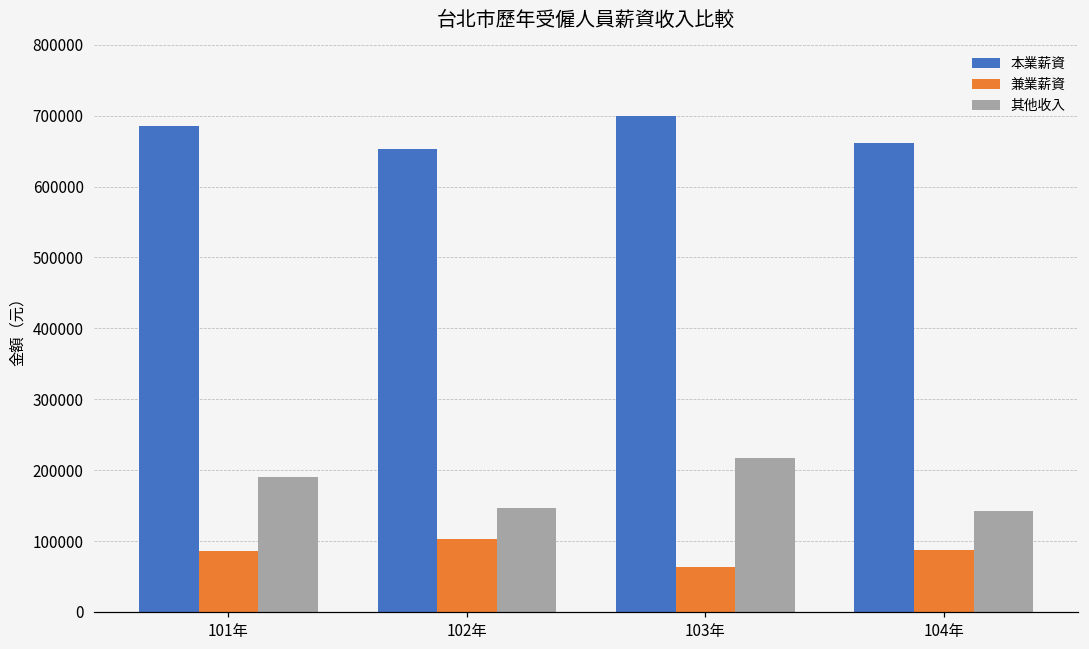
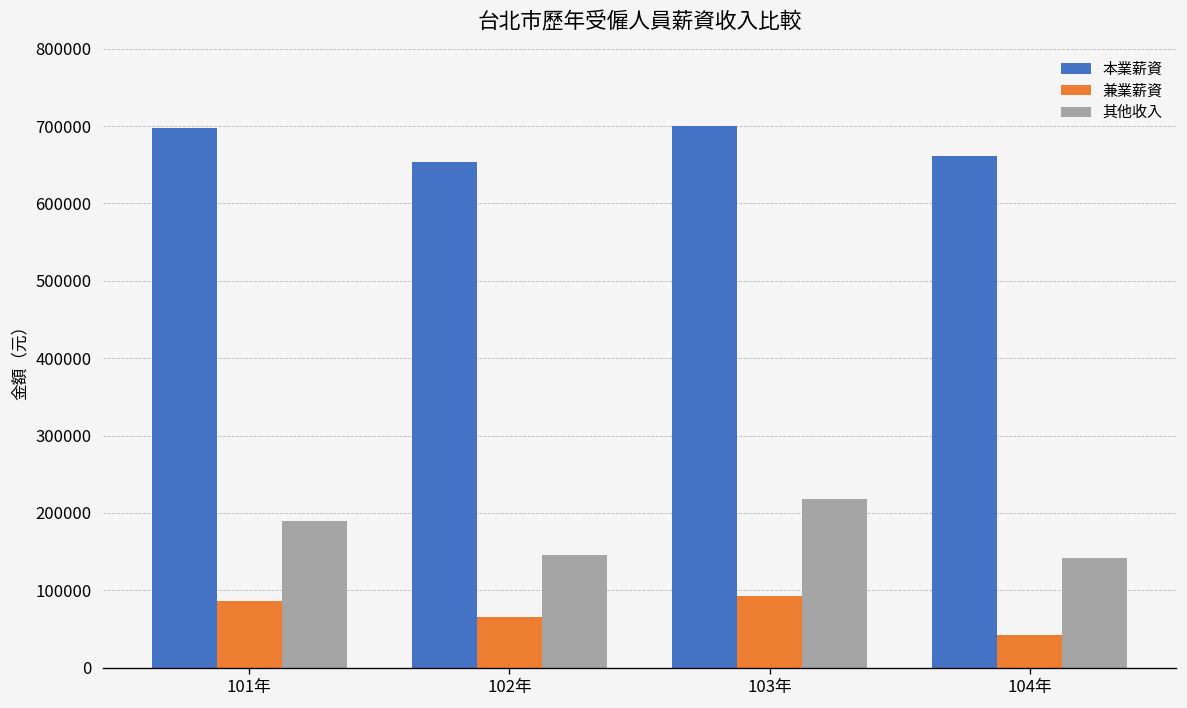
本業薪資, 101年: 680000 -> 700000
兼業薪資, 102年: 100000 -> 60000
兼業薪資, 103年: 60000 -> 90000
兼業薪資, 104年: 90000 -> 40000
